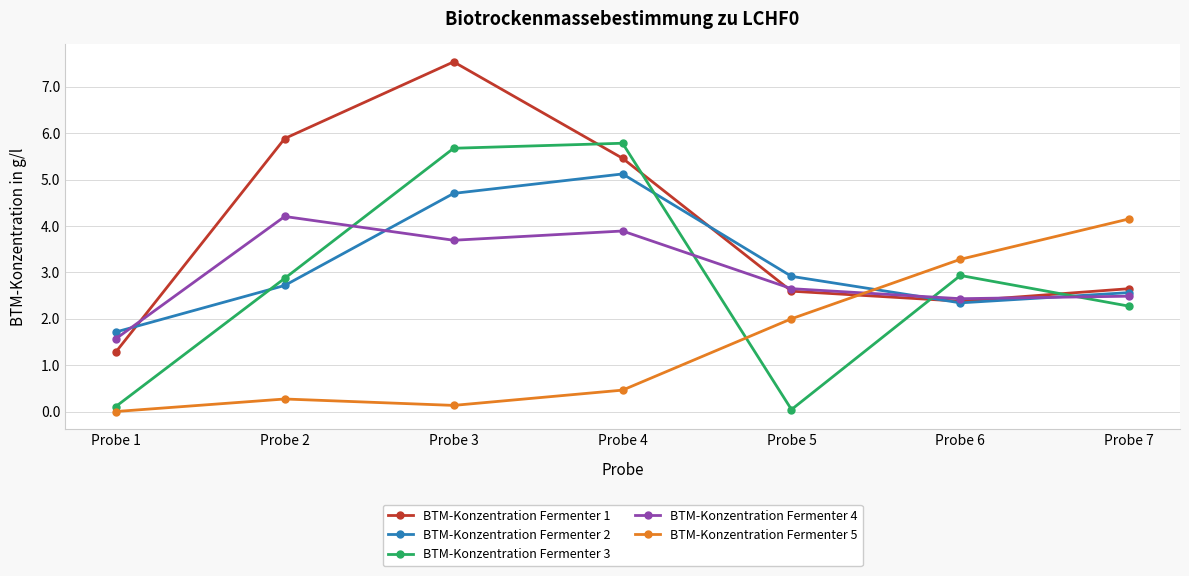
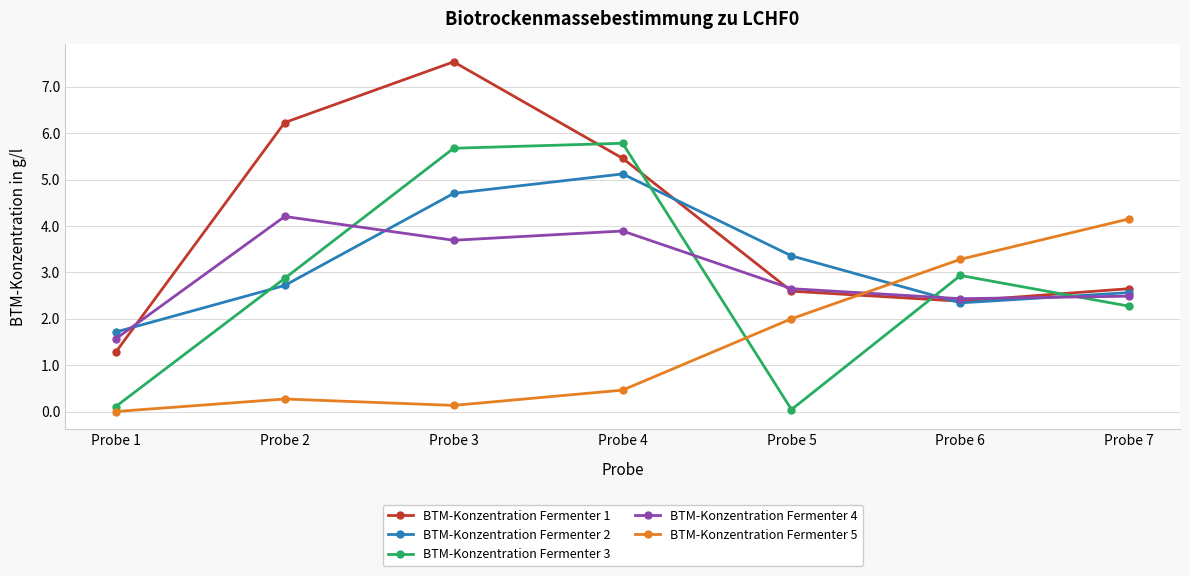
BTM-Konzentration Fermenter 1, Probe 2: 5.9 -> 6.2
BTM-Konzentration Fermenter 2, Probe 5: 2.9 -> 3.4
